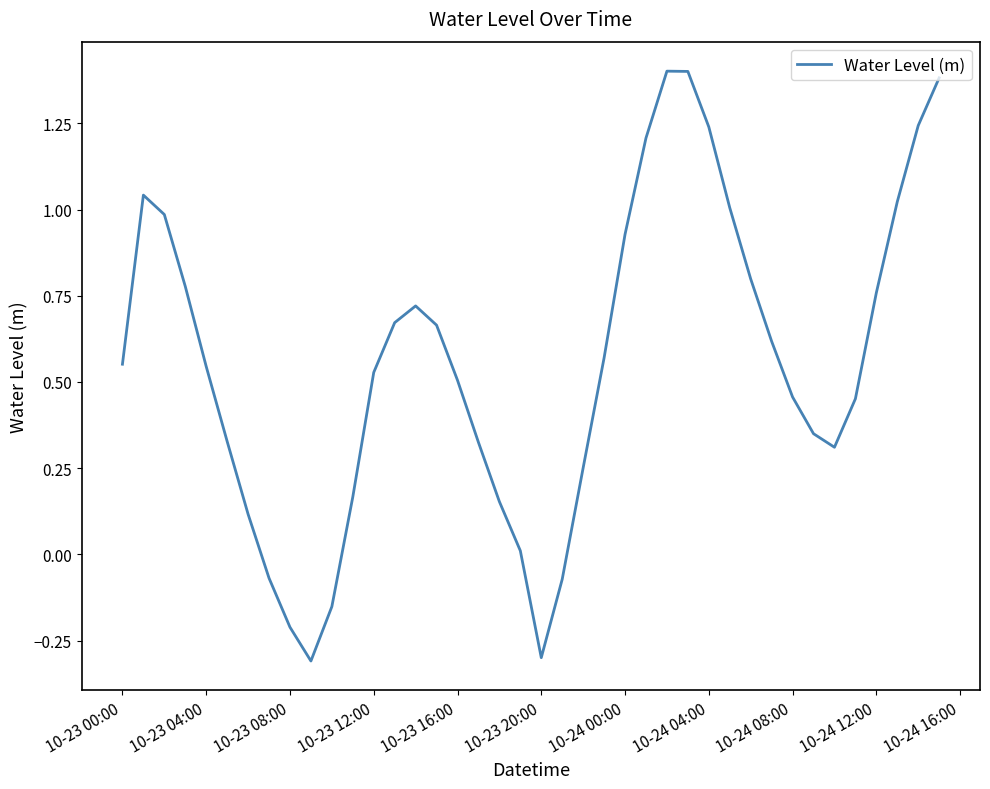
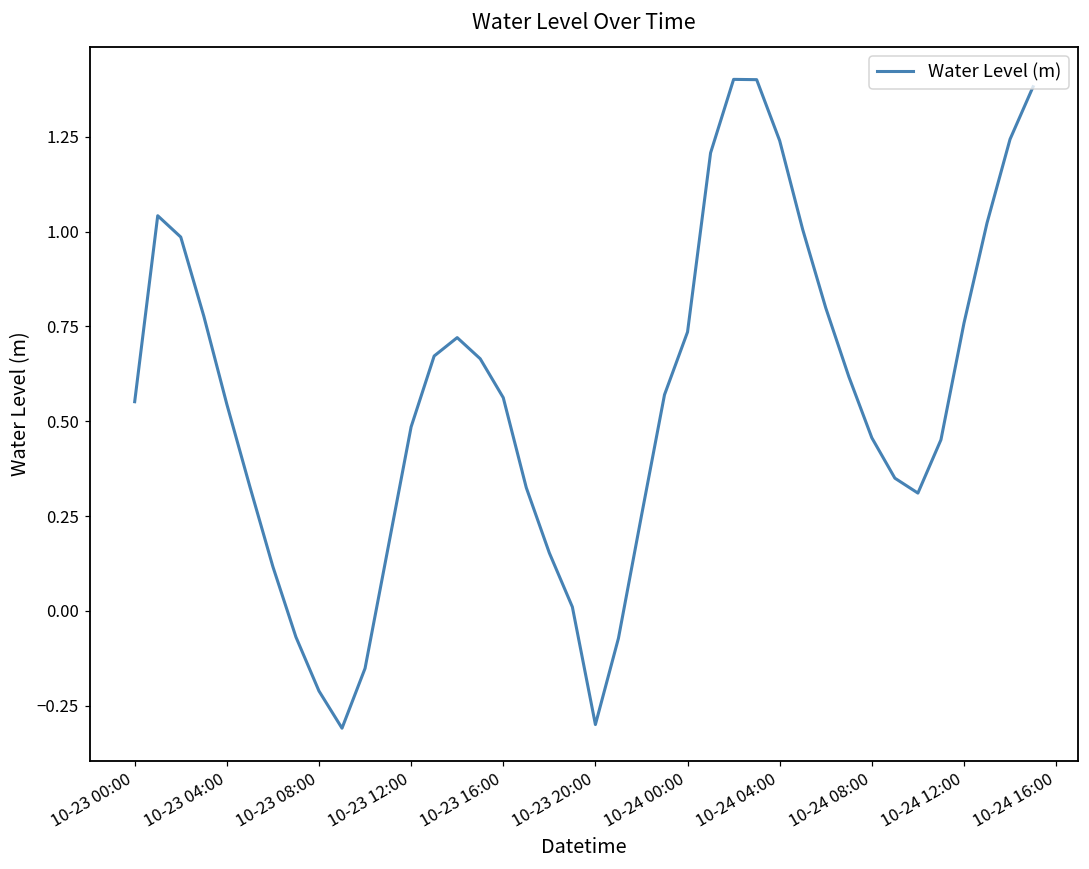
10-23 12:00: 0.53 -> 0.49
10-23 16:00: 0.50 -> 0.56
10-24 00:00: 0.93 -> 0.74
